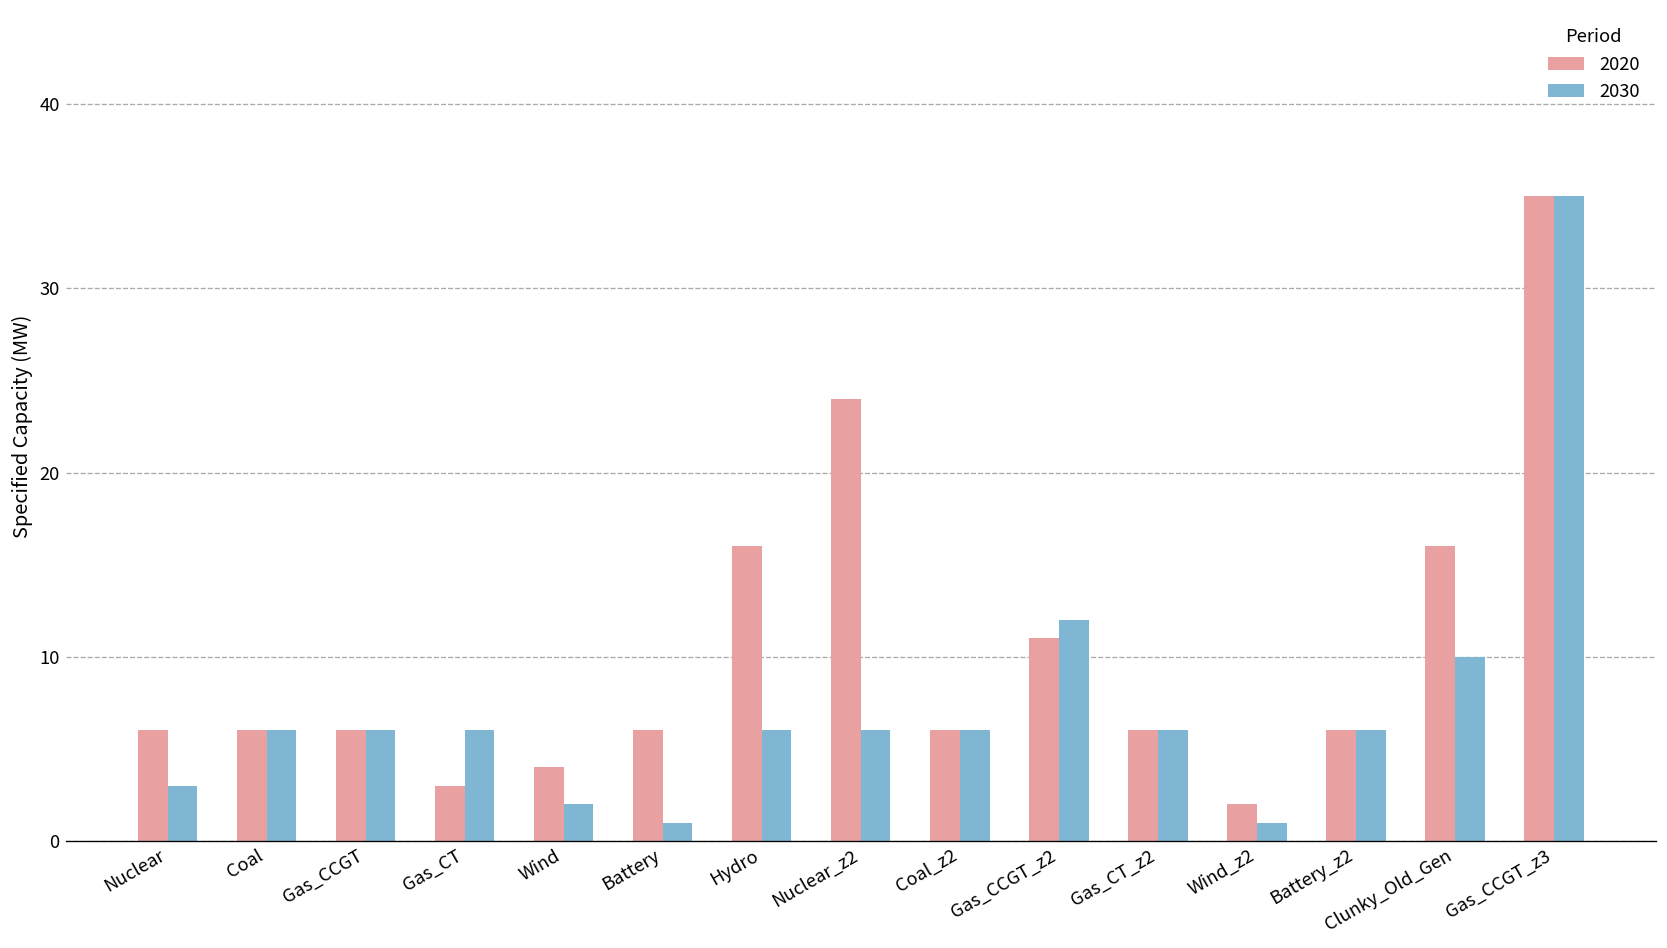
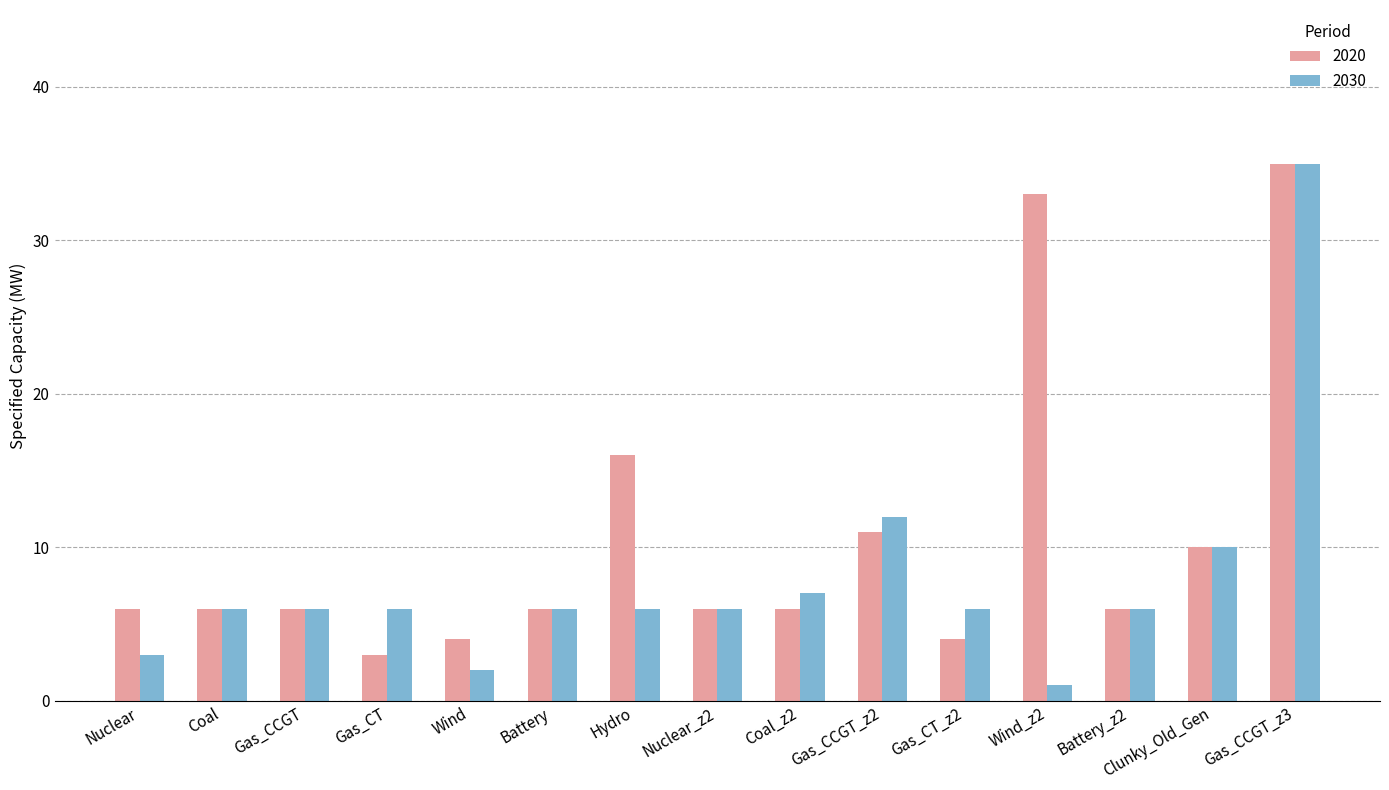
2030, Battery: 1 -> 6
2020, Nuclear_z2: 24 -> 6
2030, Coal_z2: 6 -> 7
2020, Gas_CT_z2: 6 -> 4
2020, Wind_z2: 2 -> 33
2020, Clunky_Old_Gen: 16 -> 10
